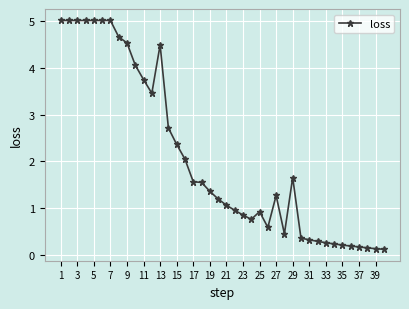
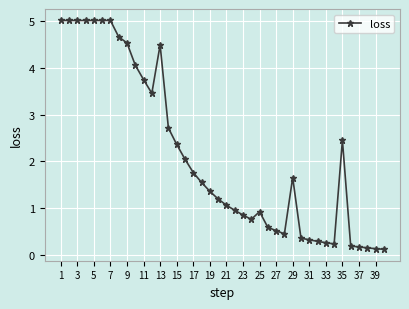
17: 1.6 -> 1.8
27: 1.3 -> 0.5
35: 0.2 -> 2.5
